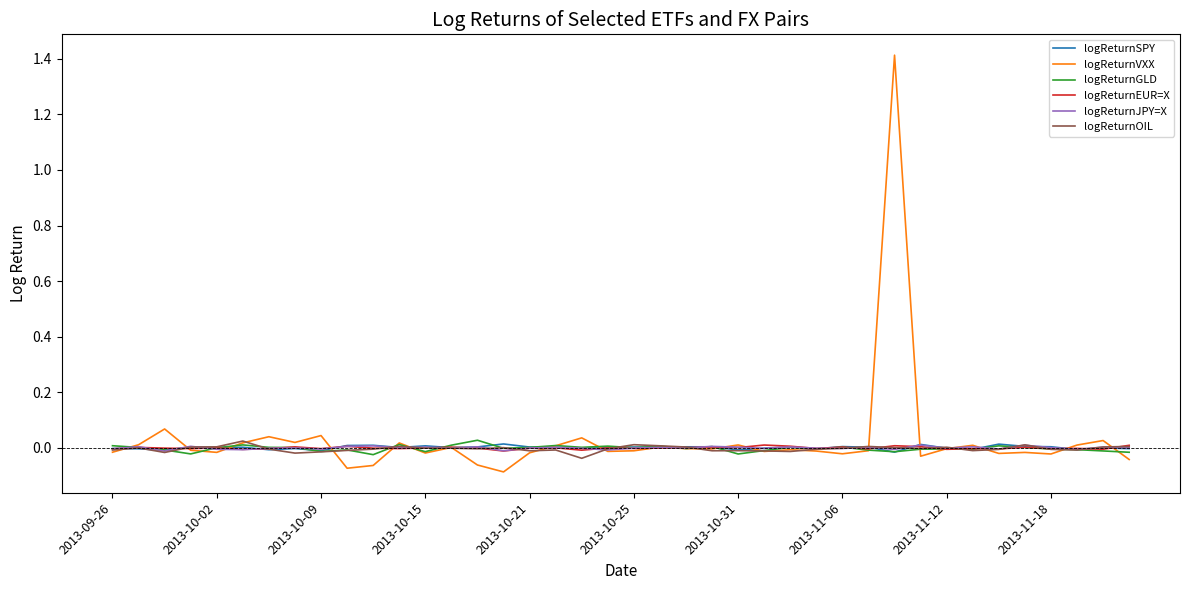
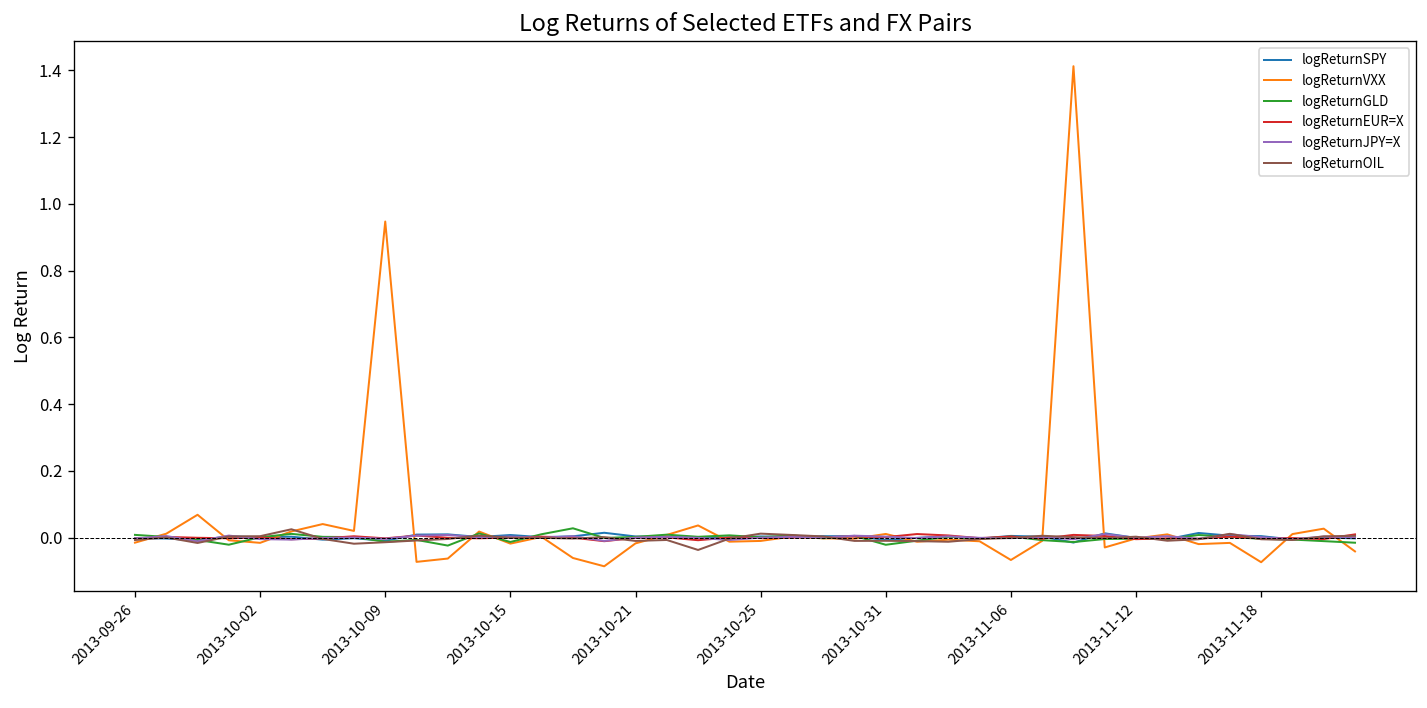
logReturnVXX, 2013-10-09: 0.04 -> 0.95
logReturnVXX, 2013-11-06: -0.02 -> -0.07
logReturnVXX, 2013-11-18: -0.02 -> -0.07
